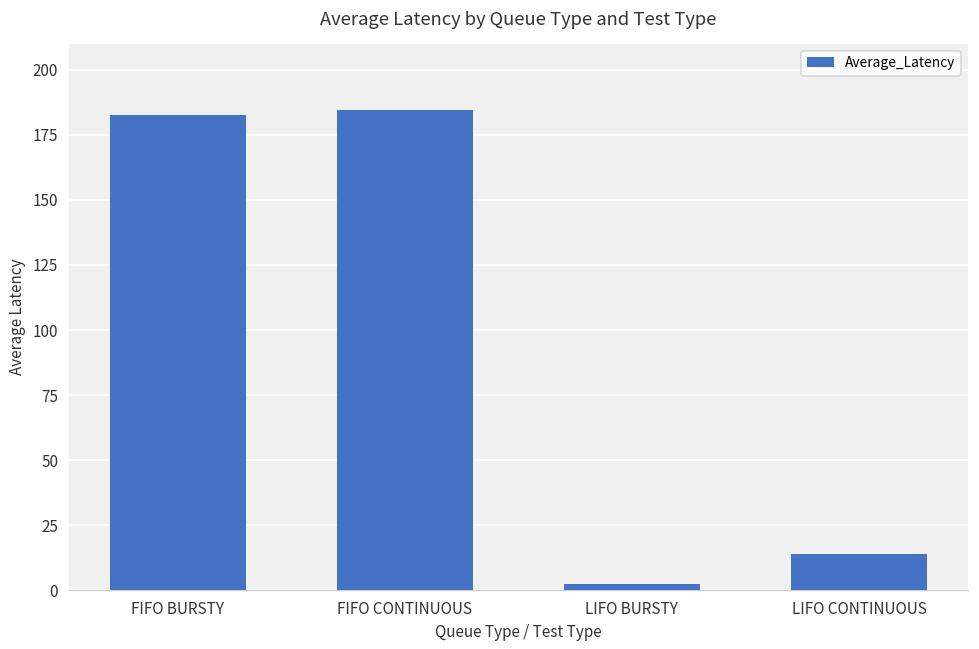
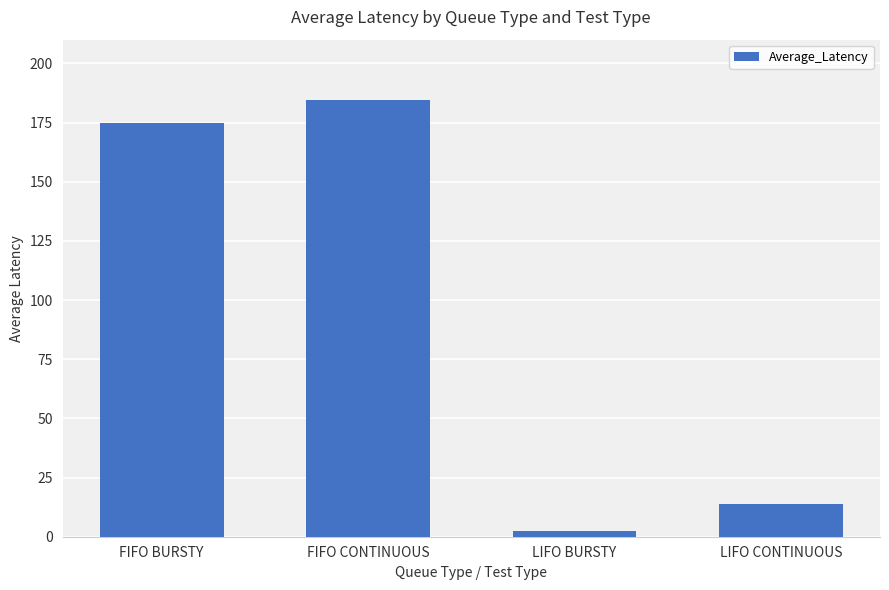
FIFO BURSTY: 183 -> 175
